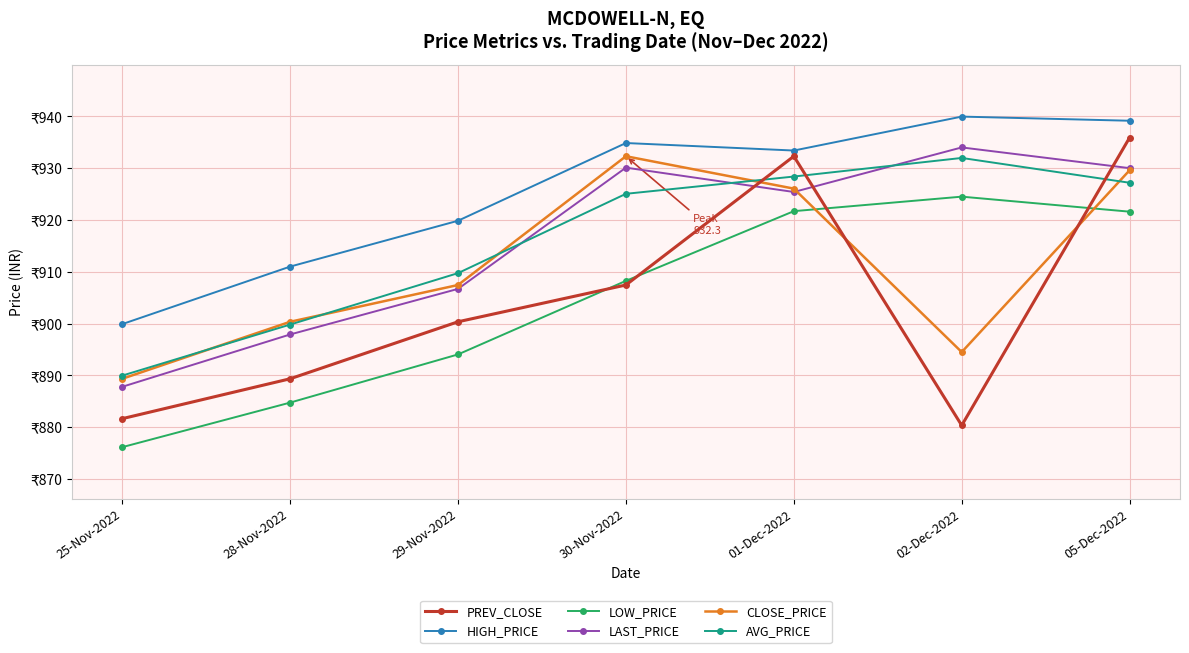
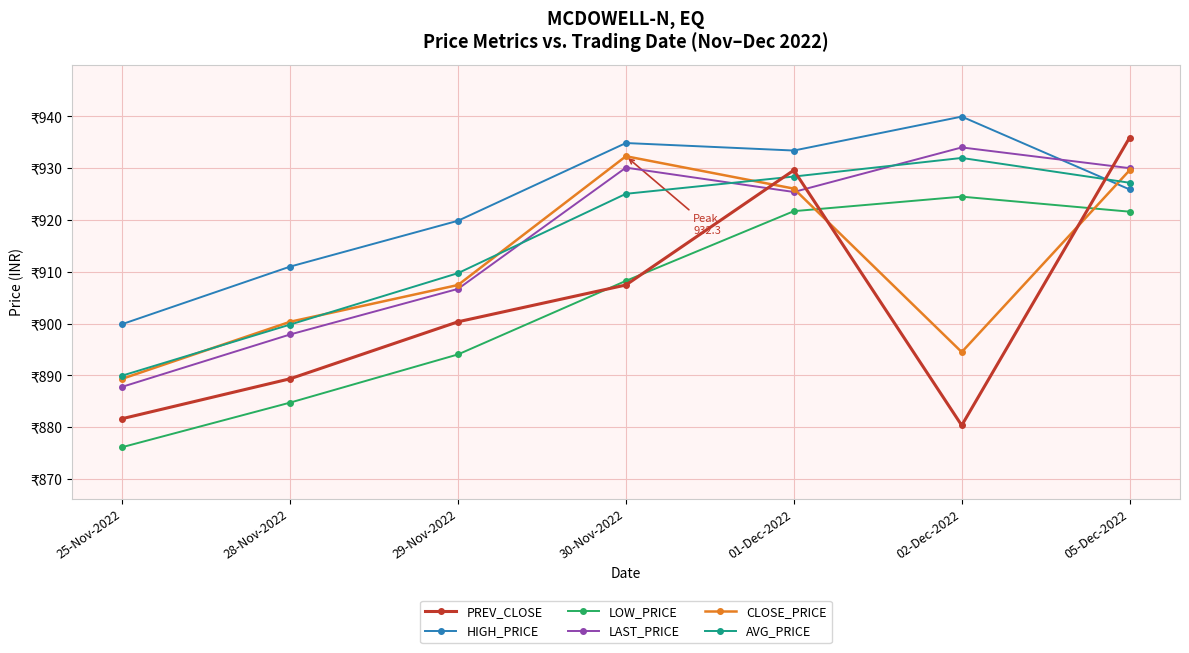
PREV_CLOSE, 01-Dec-2022: ₹932 -> ₹930
HIGH_PRICE, 05-Dec-2022: ₹939 -> ₹926
